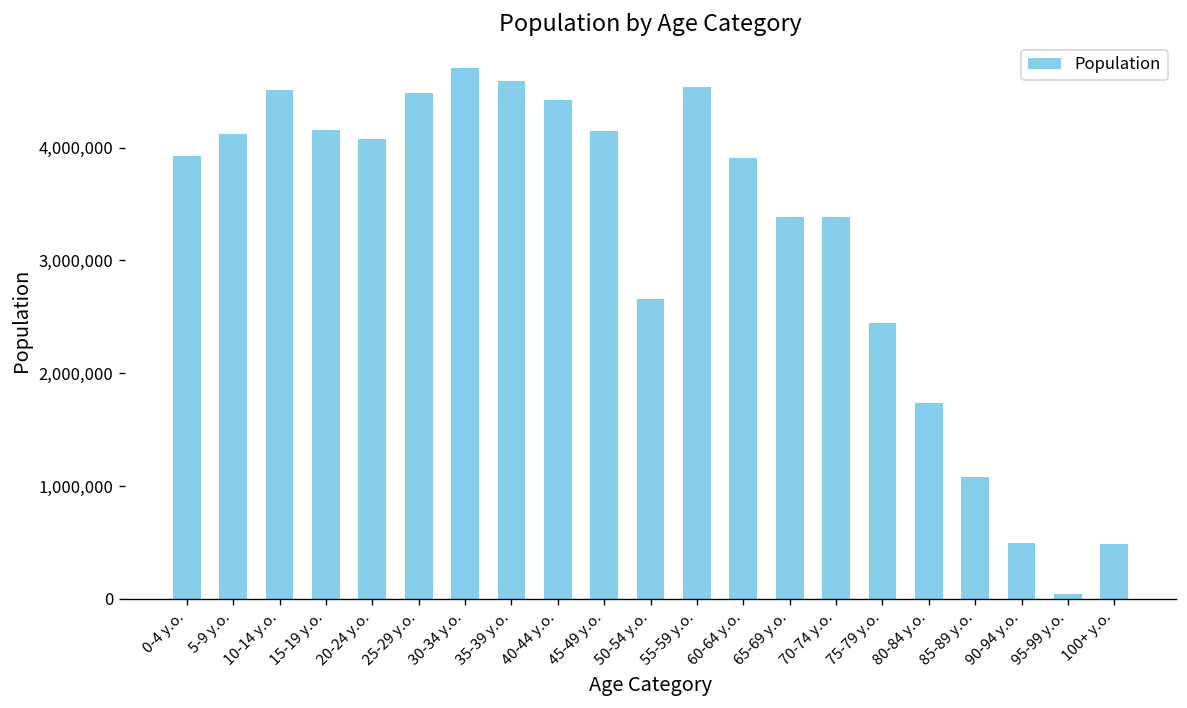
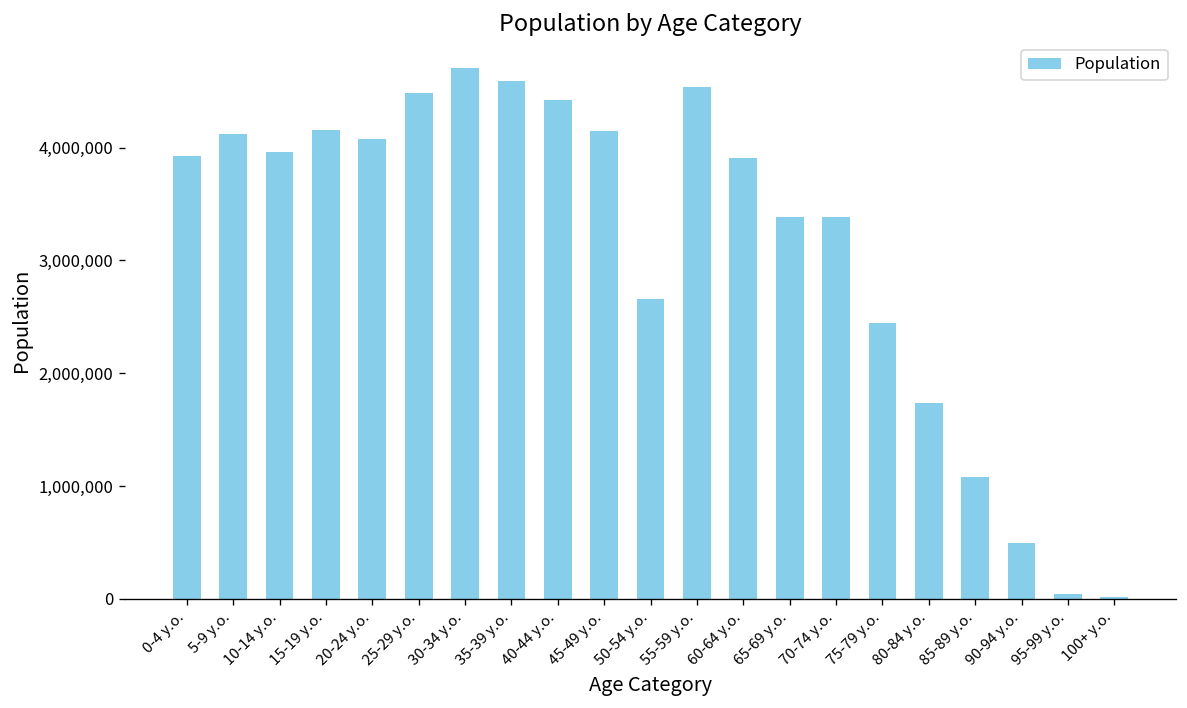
10-14 y.o.: 4,500,000 -> 4,000,000
100+ y.o.: 500,000 -> 0
